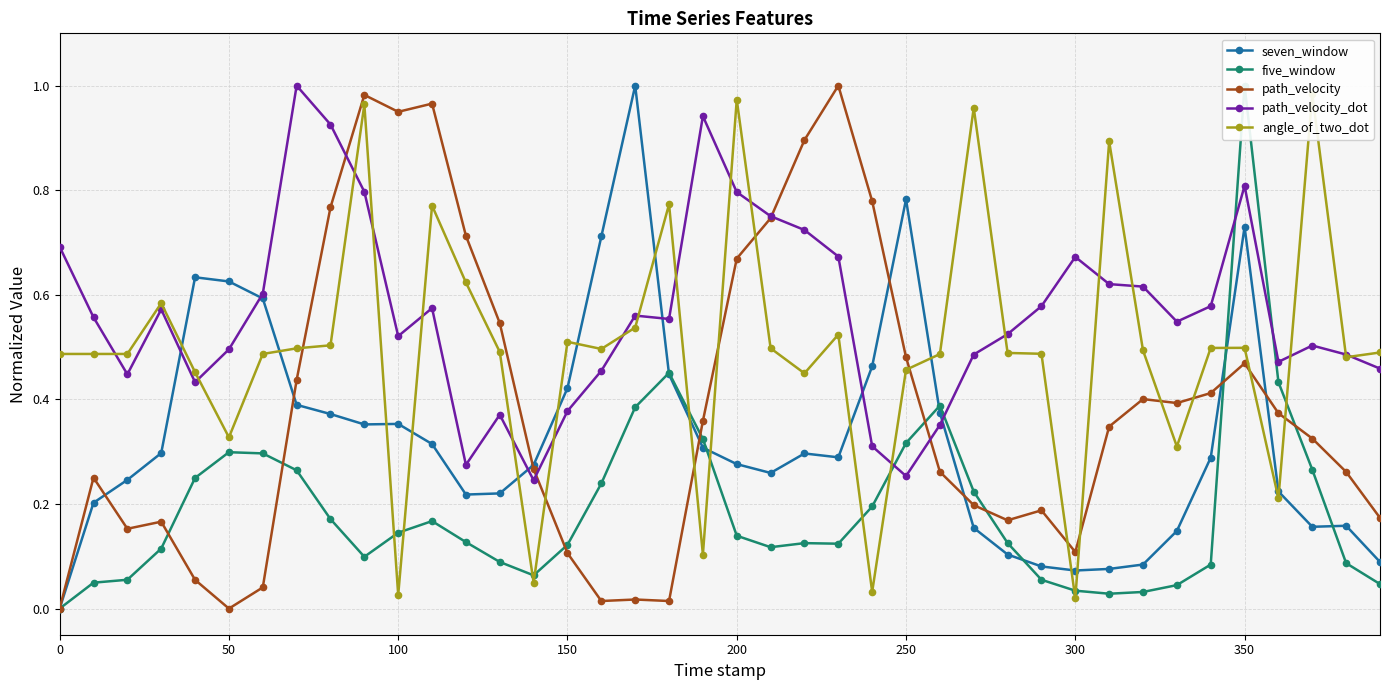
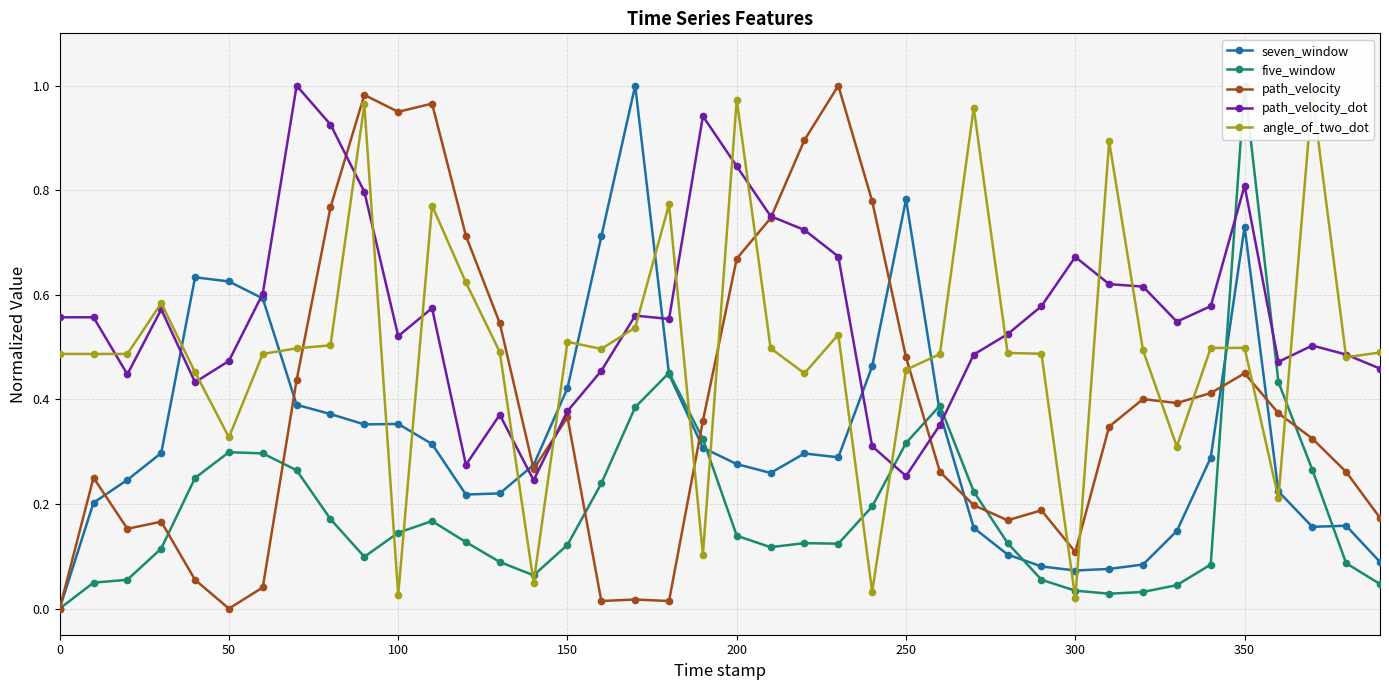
path_velocity_dot, 0: 0.69 -> 0.56
path_velocity_dot, 50: 0.50 -> 0.47
path_velocity, 150: 0.11 -> 0.37
path_velocity_dot, 200: 0.80 -> 0.85
path_velocity, 350: 0.47 -> 0.45
